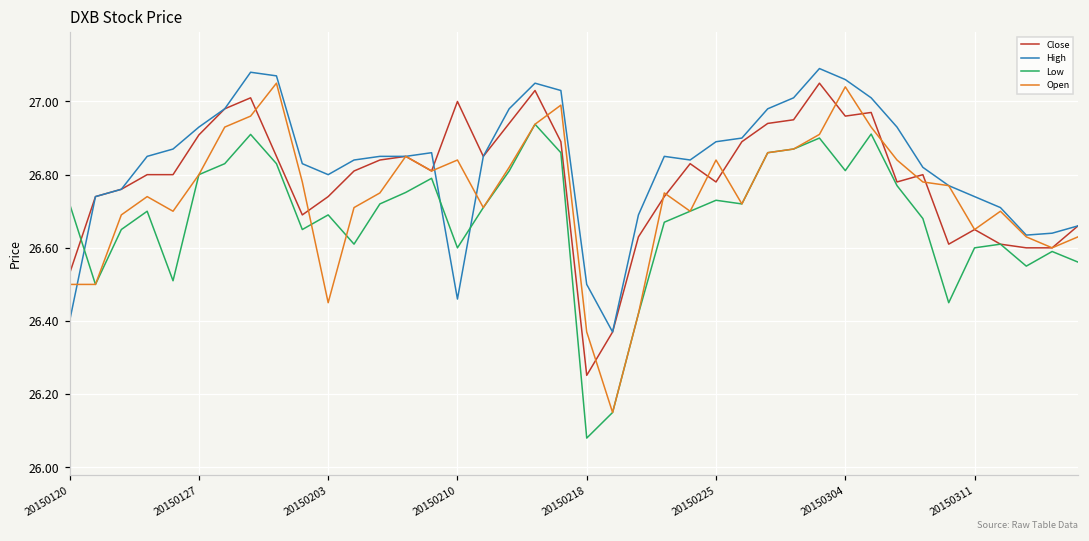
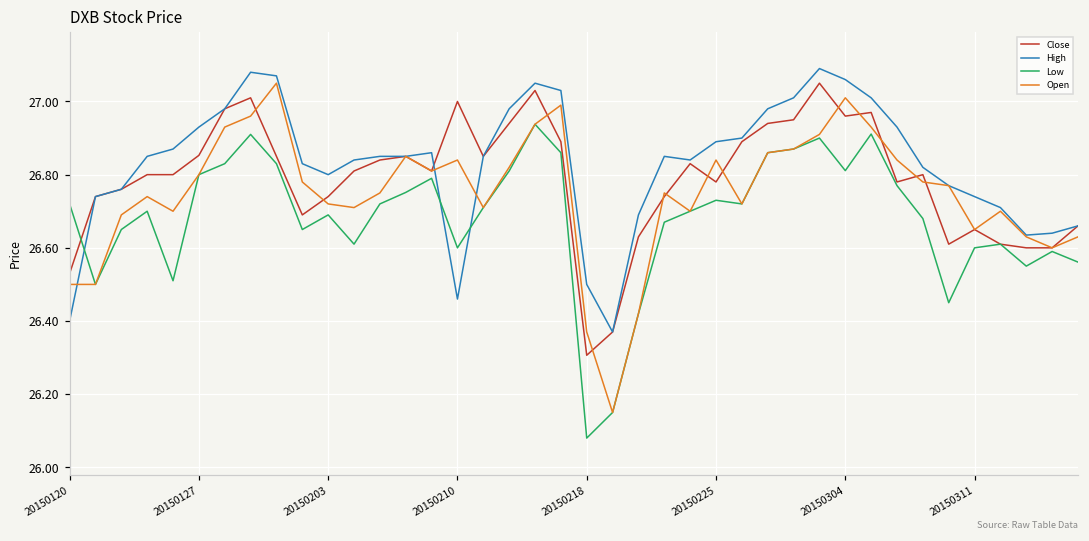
Close, 20150127: 26.91 -> 26.85
Open, 20150203: 26.45 -> 26.72
Close, 20150218: 26.25 -> 26.31
Open, 20150304: 27.04 -> 27.01
